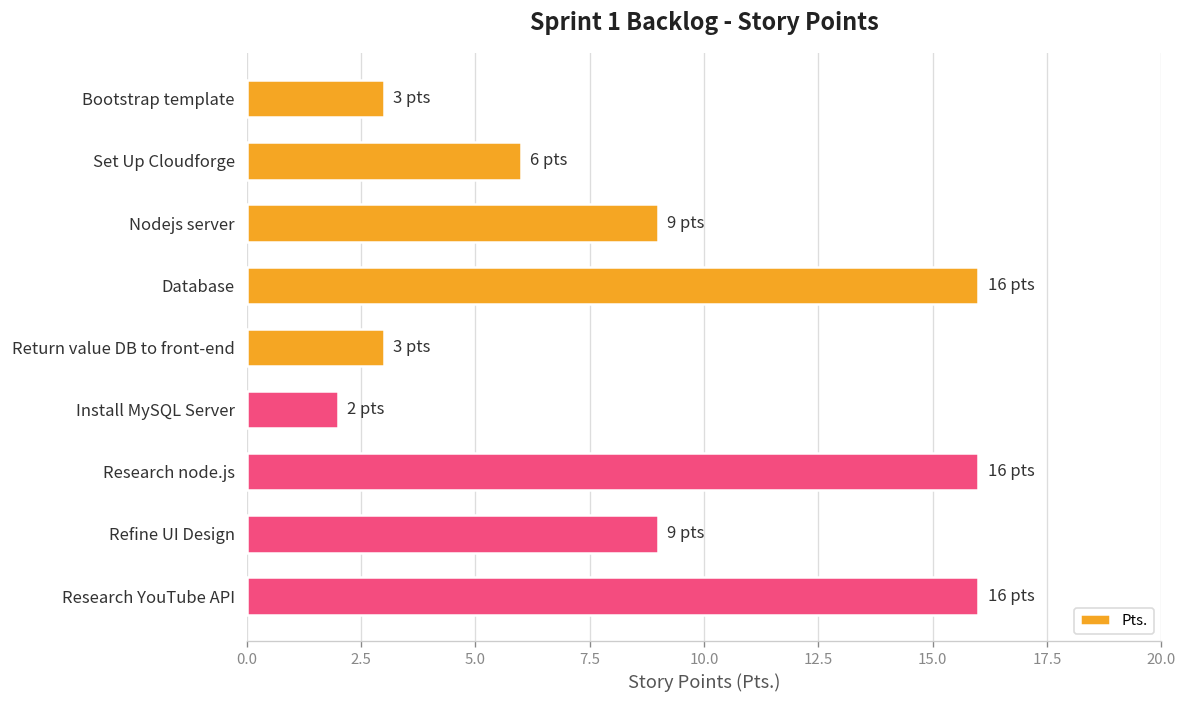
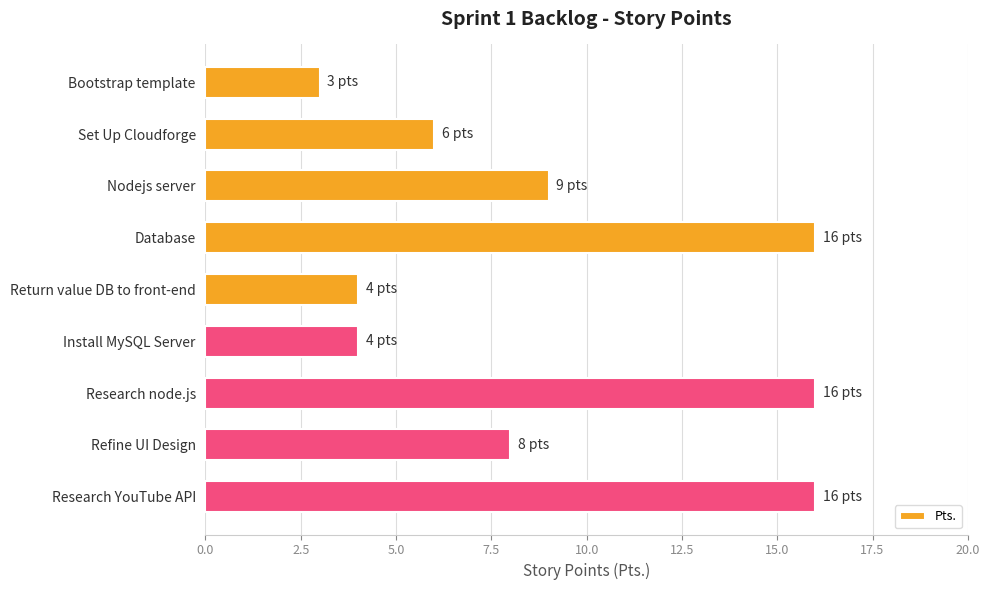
Return value DB to front-end: 3 -> 4
Install MySQL Server: 2 -> 4
Refine UI Design: 9 -> 8
